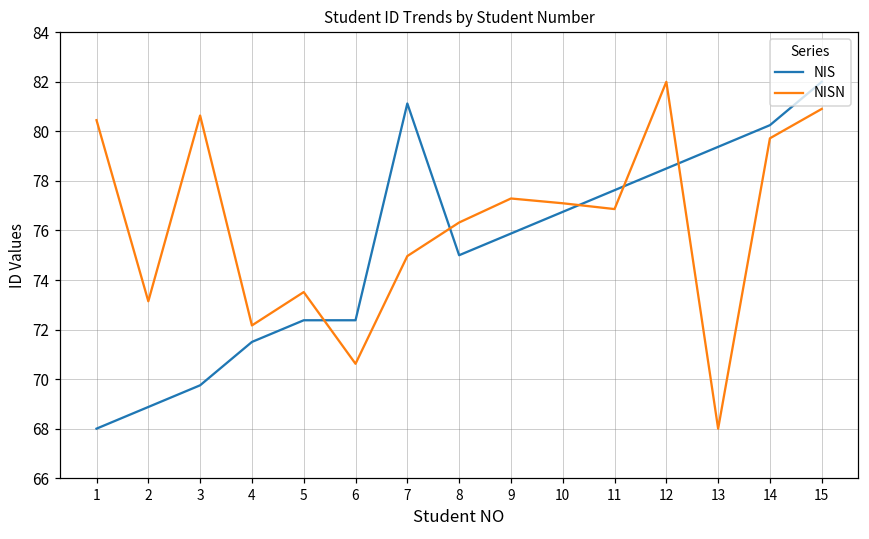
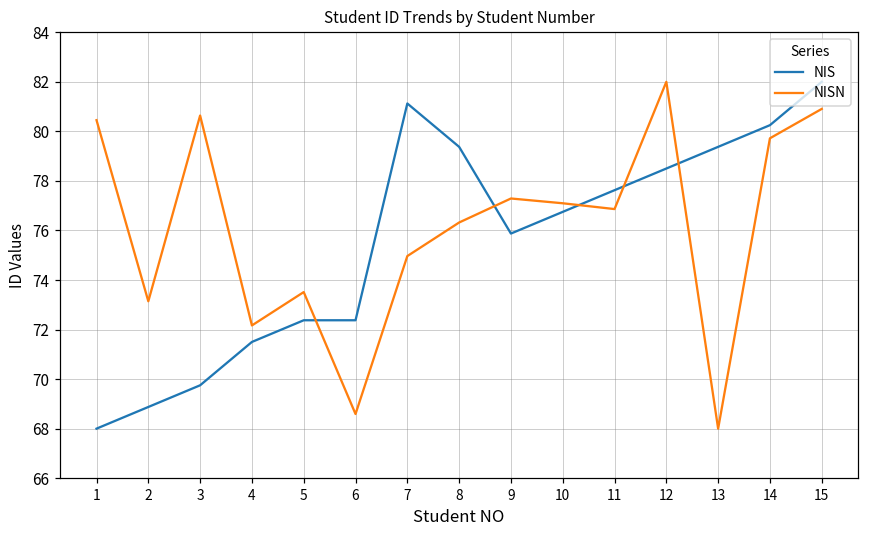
NISN, 6: 70.6 -> 68.6
NIS, 8: 75.0 -> 79.4
